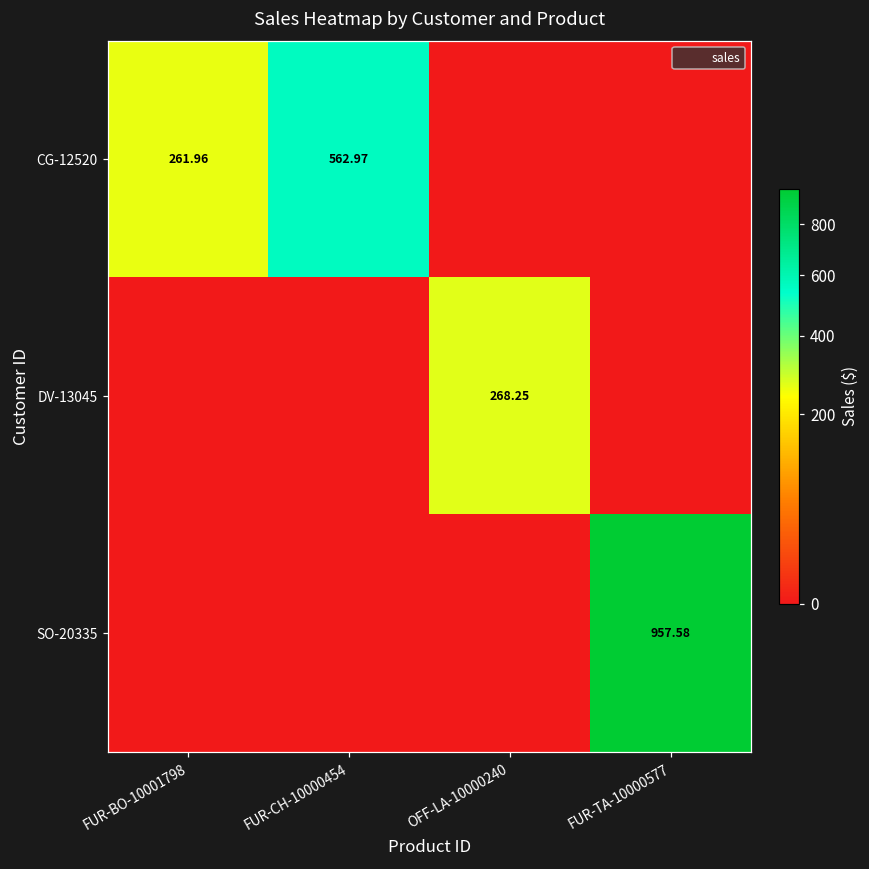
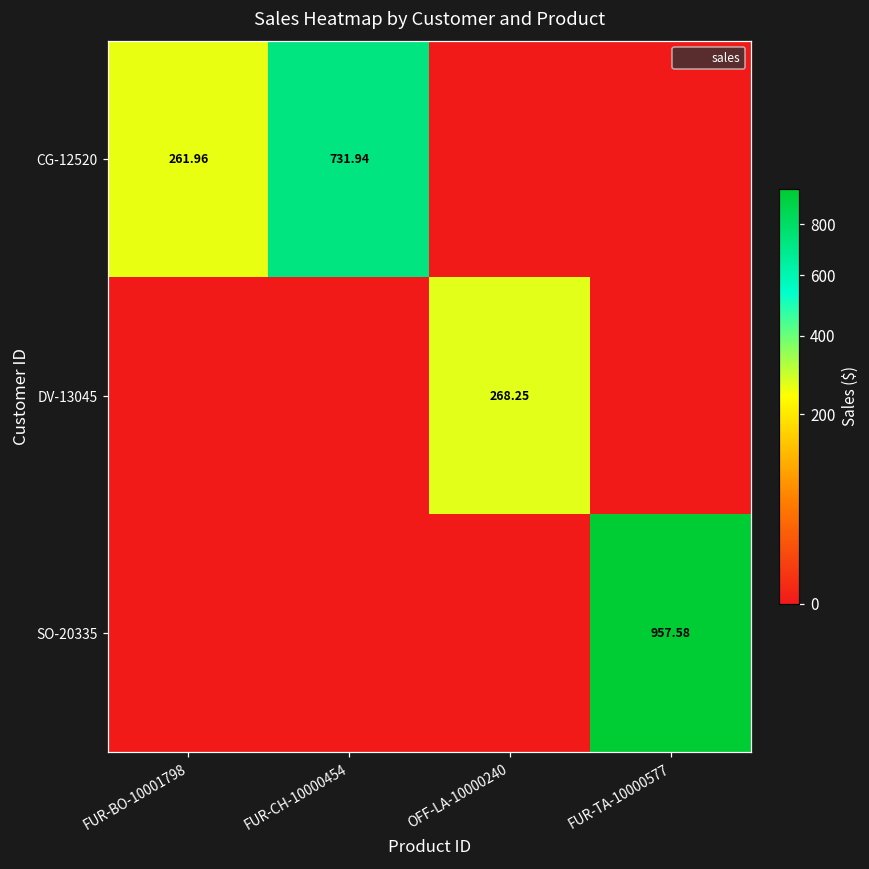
CG-12520, FUR-CH-10000454: 562.97 -> 731.94
